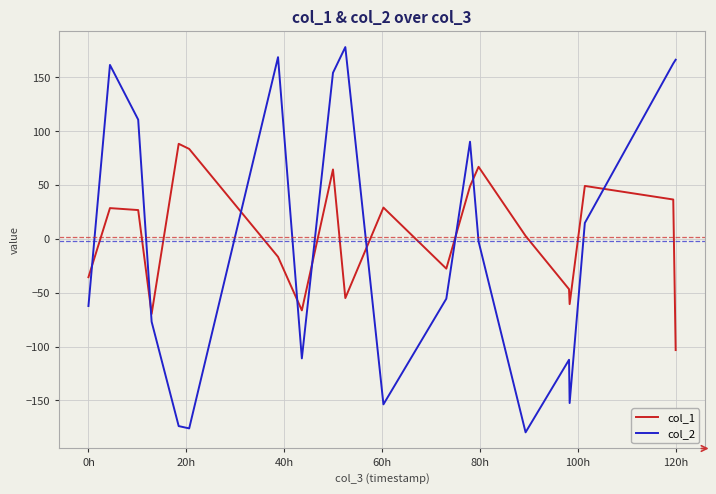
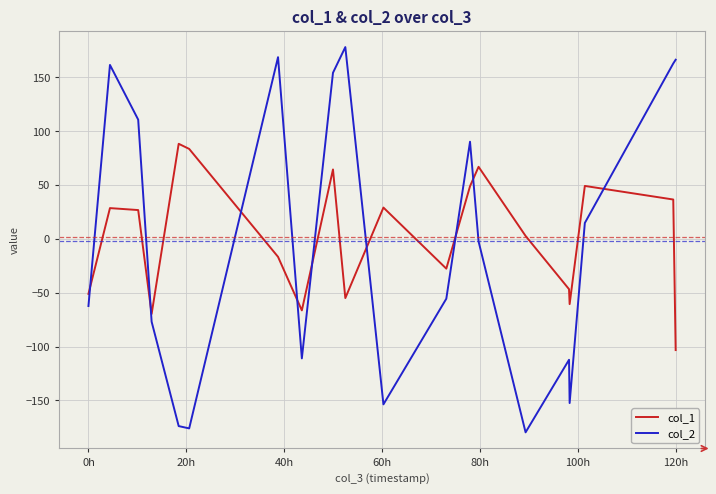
col_1, 0h: -36 -> -51
